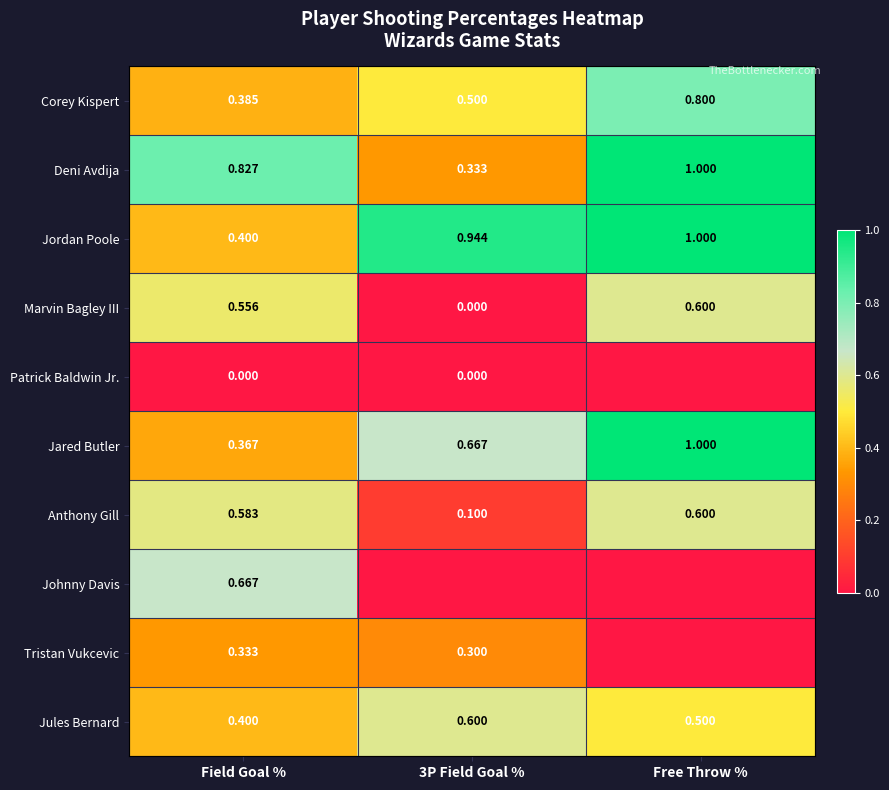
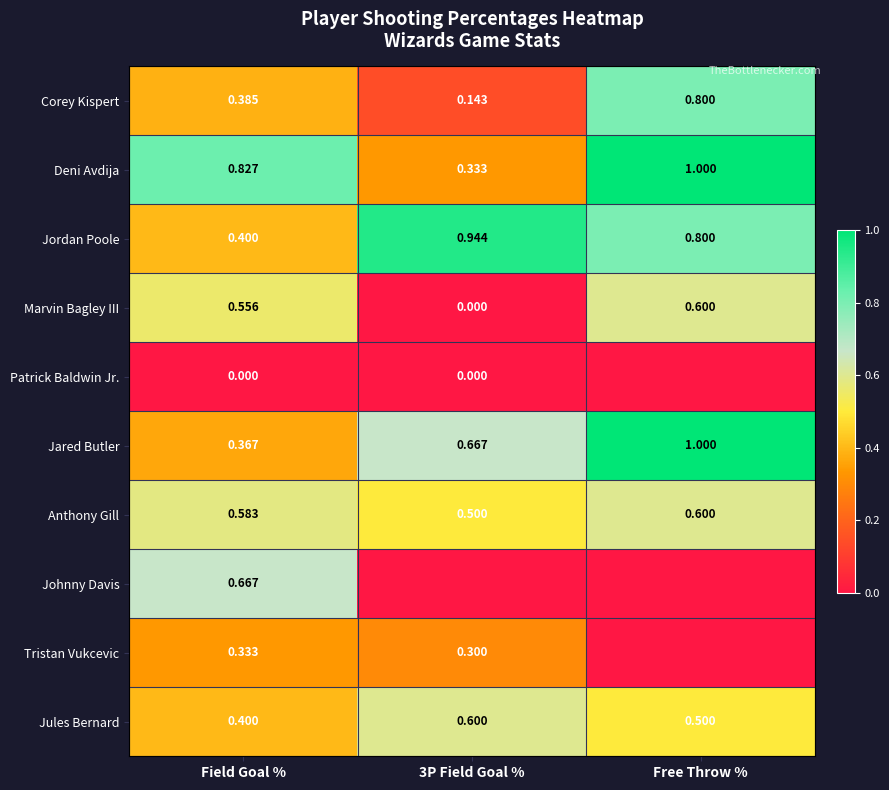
Corey Kispert, 3P Field Goal %: 0.500 -> 0.143
Jordan Poole, Free Throw %: 1.000 -> 0.800
Anthony Gill, 3P Field Goal %: 0.100 -> 0.500
